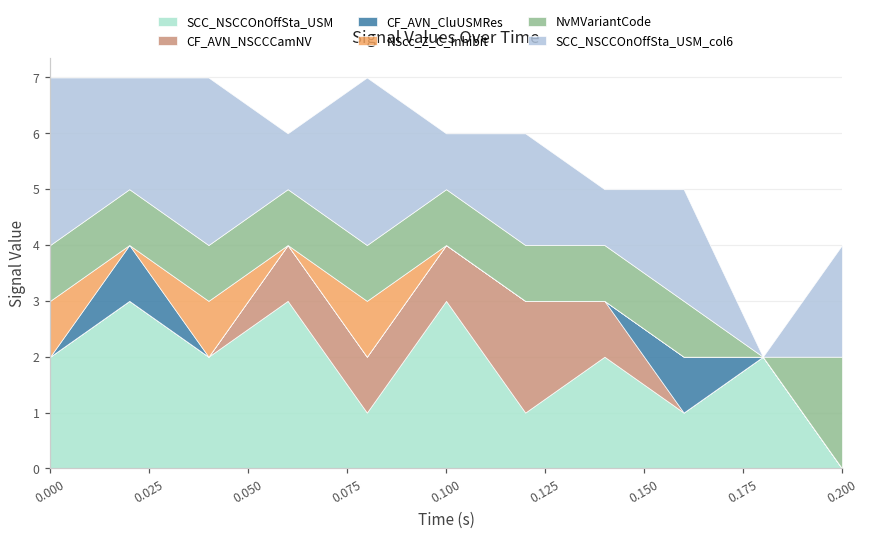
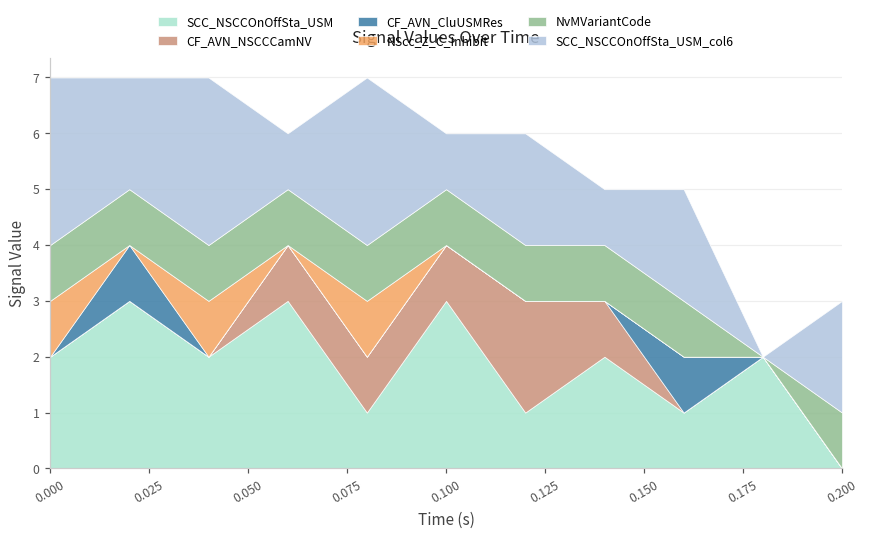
NvMVariantCode, 0.200: 2 -> 1
